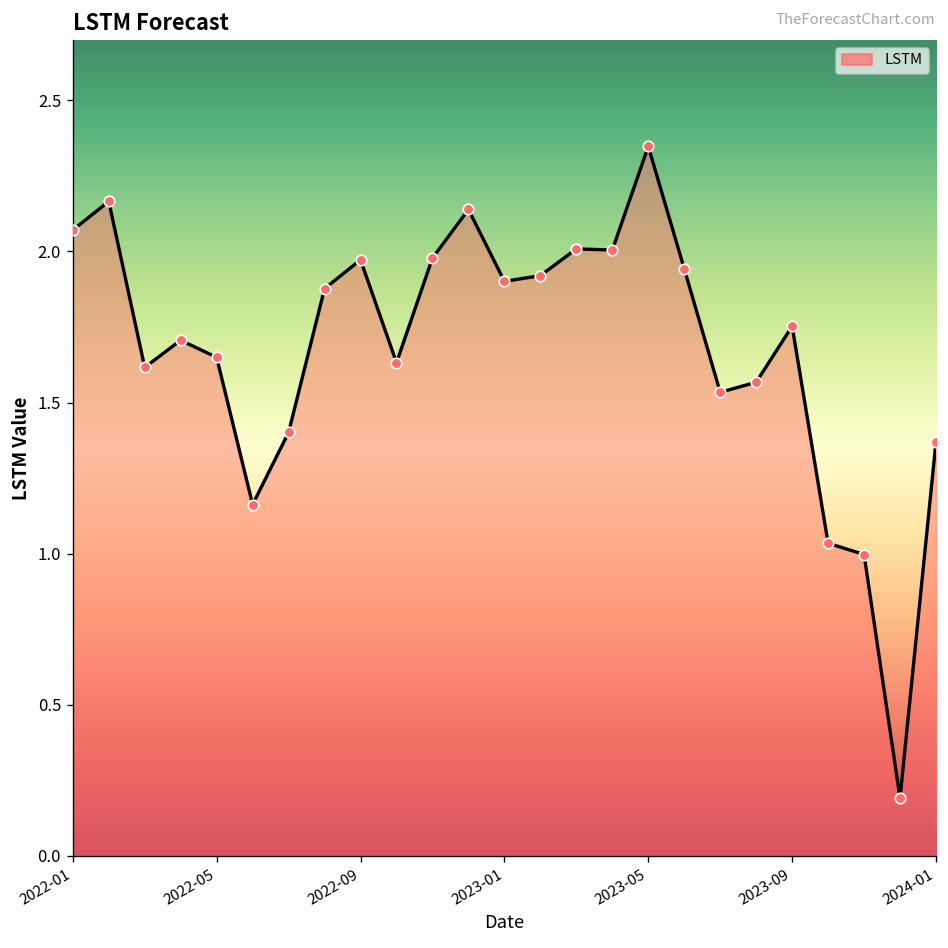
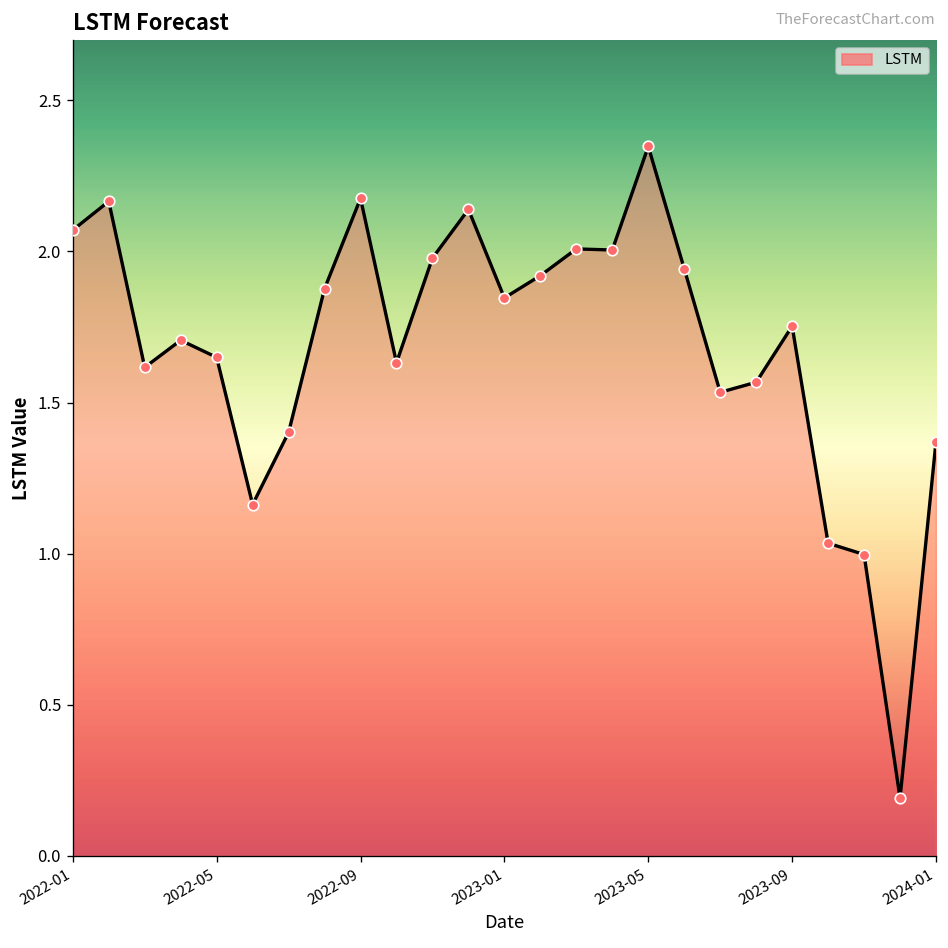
2022-09: 1.97 -> 2.18
2023-01: 1.90 -> 1.85
